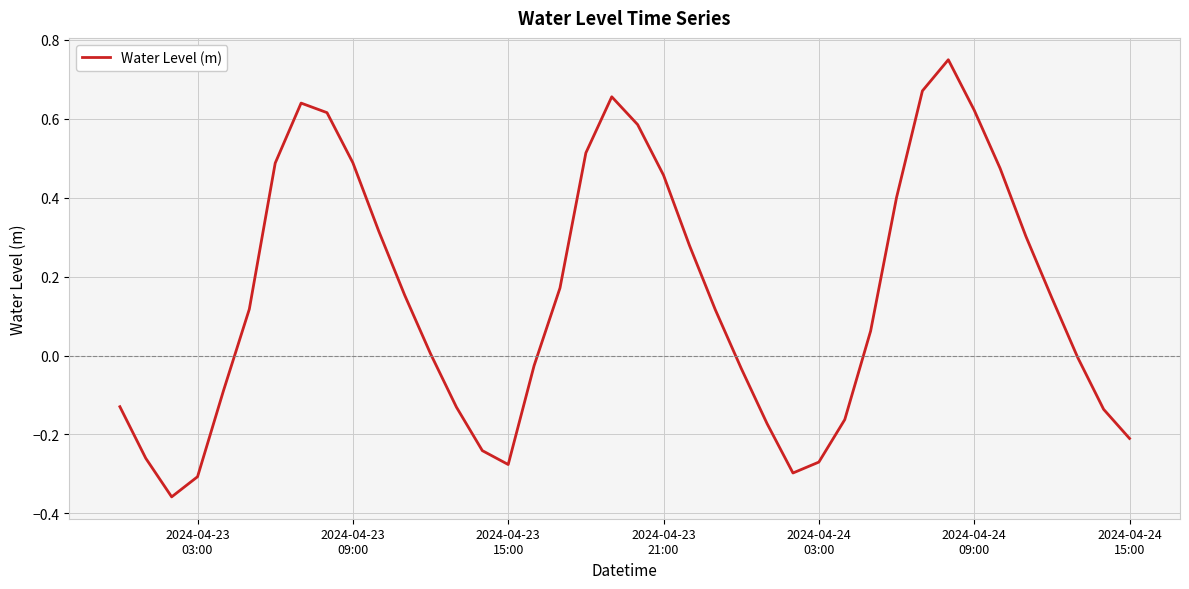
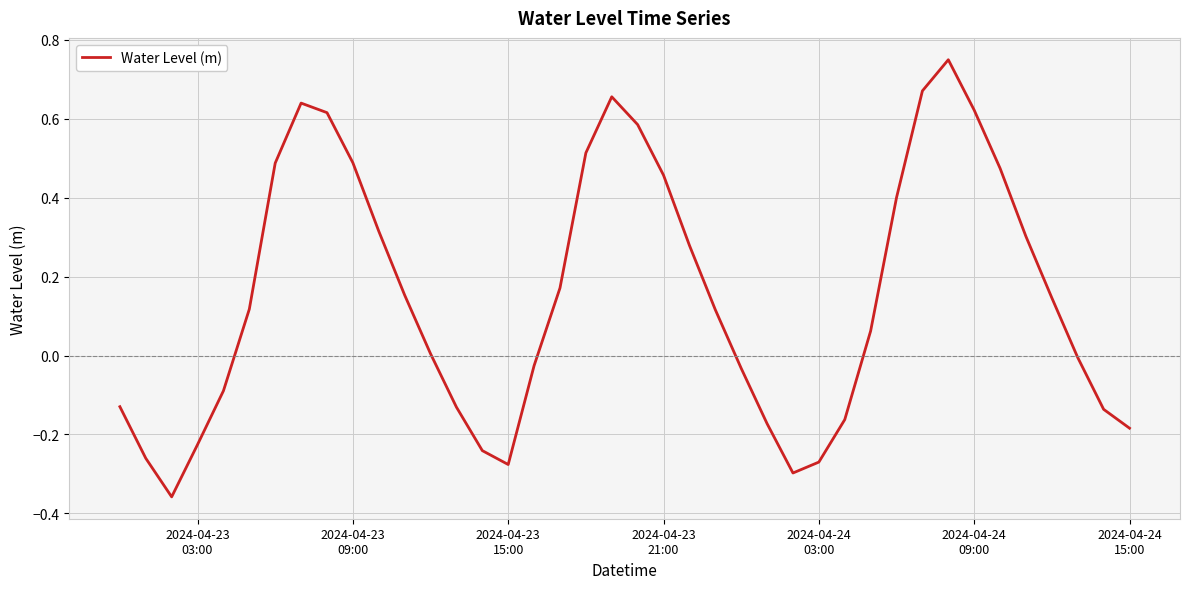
2024-04-23 03:00: -0.31 -> -0.23
2024-04-24 15:00: -0.21 -> -0.18
